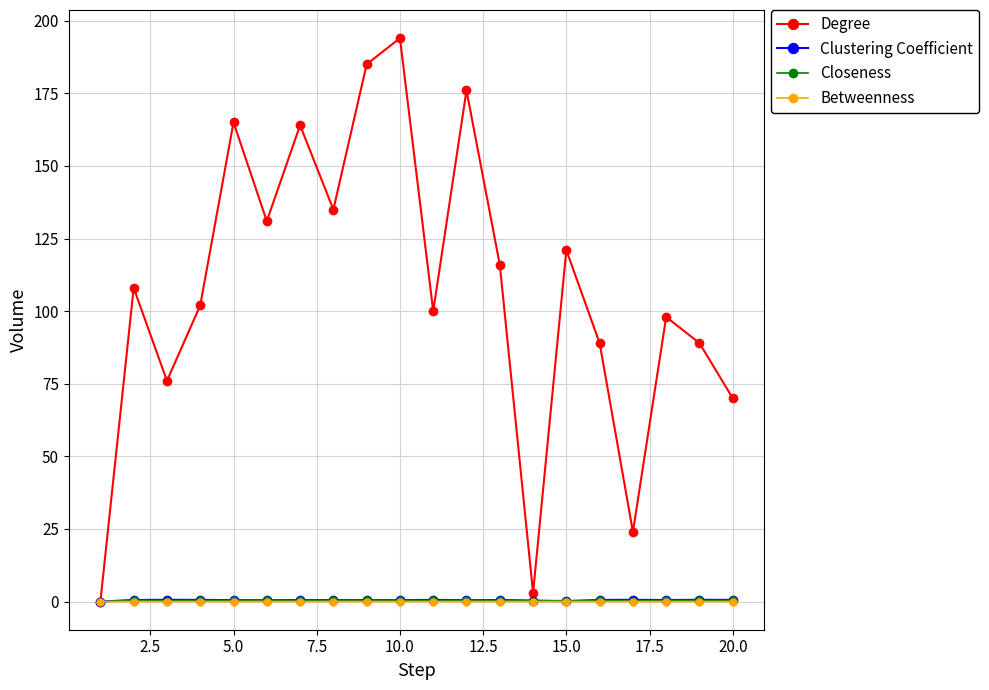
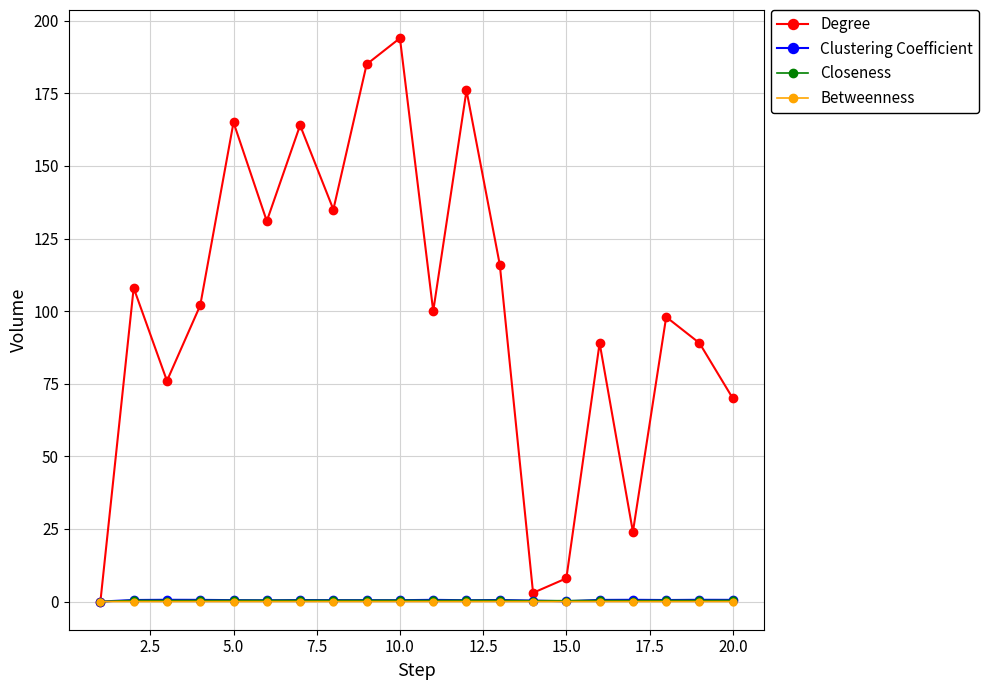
Degree, 15.0: 121 -> 8
